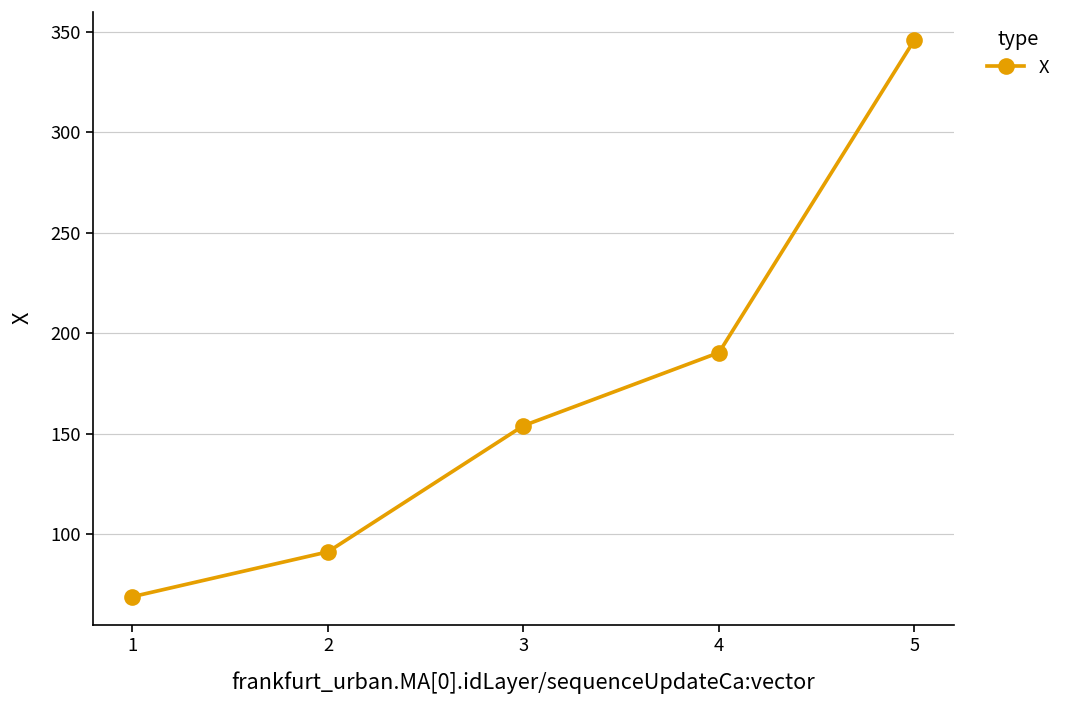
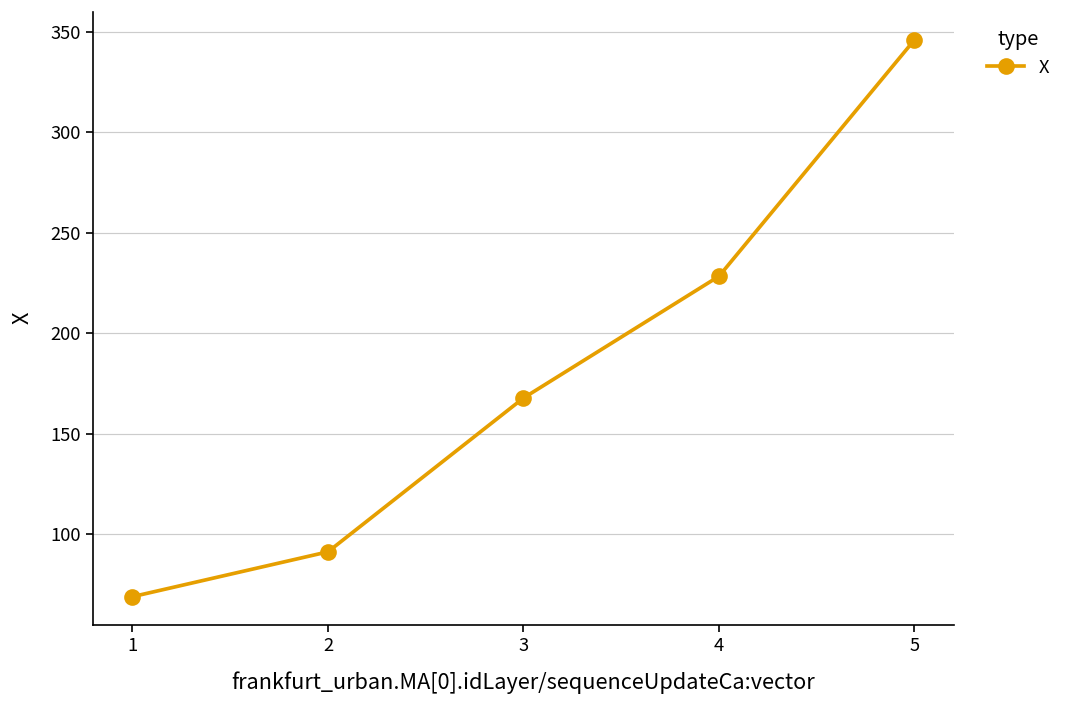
3: 154 -> 168
4: 190 -> 228
